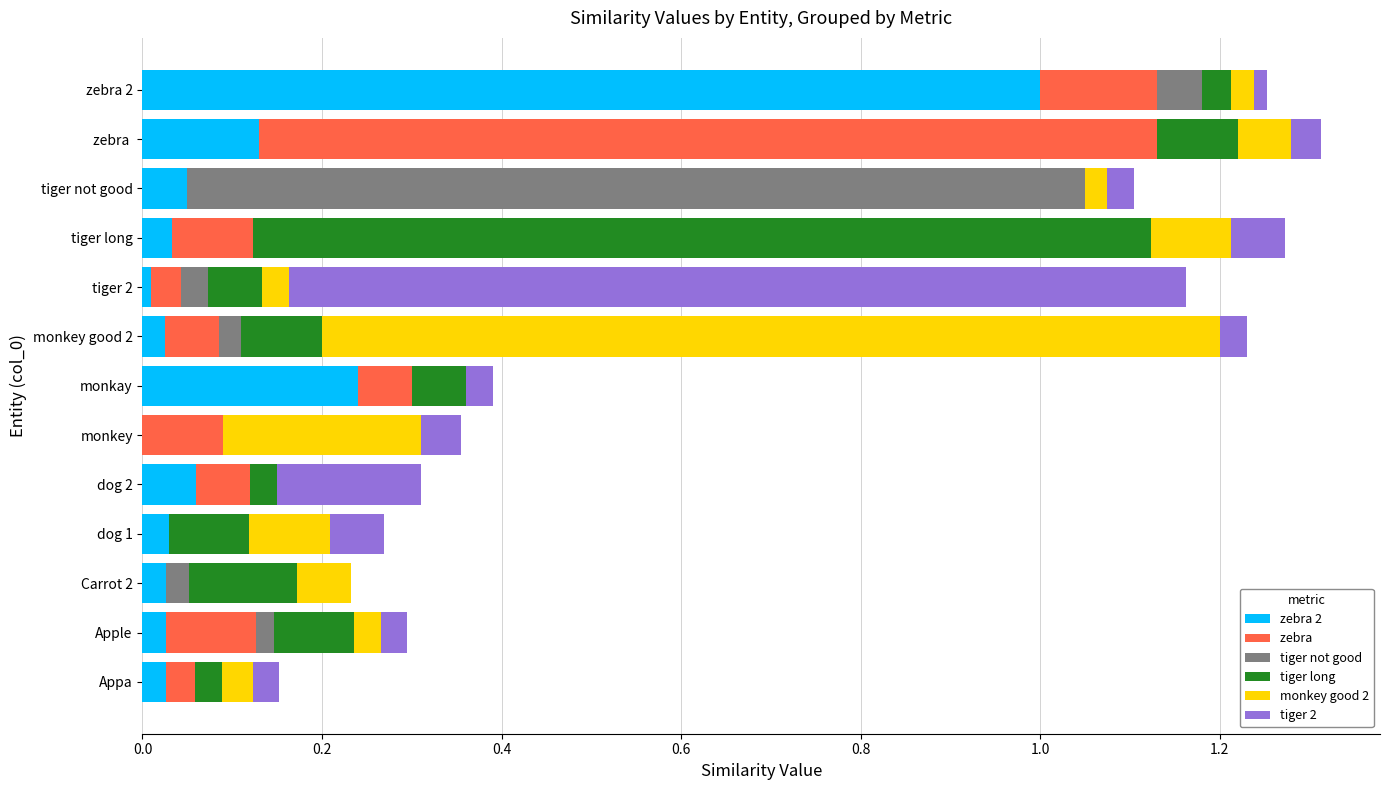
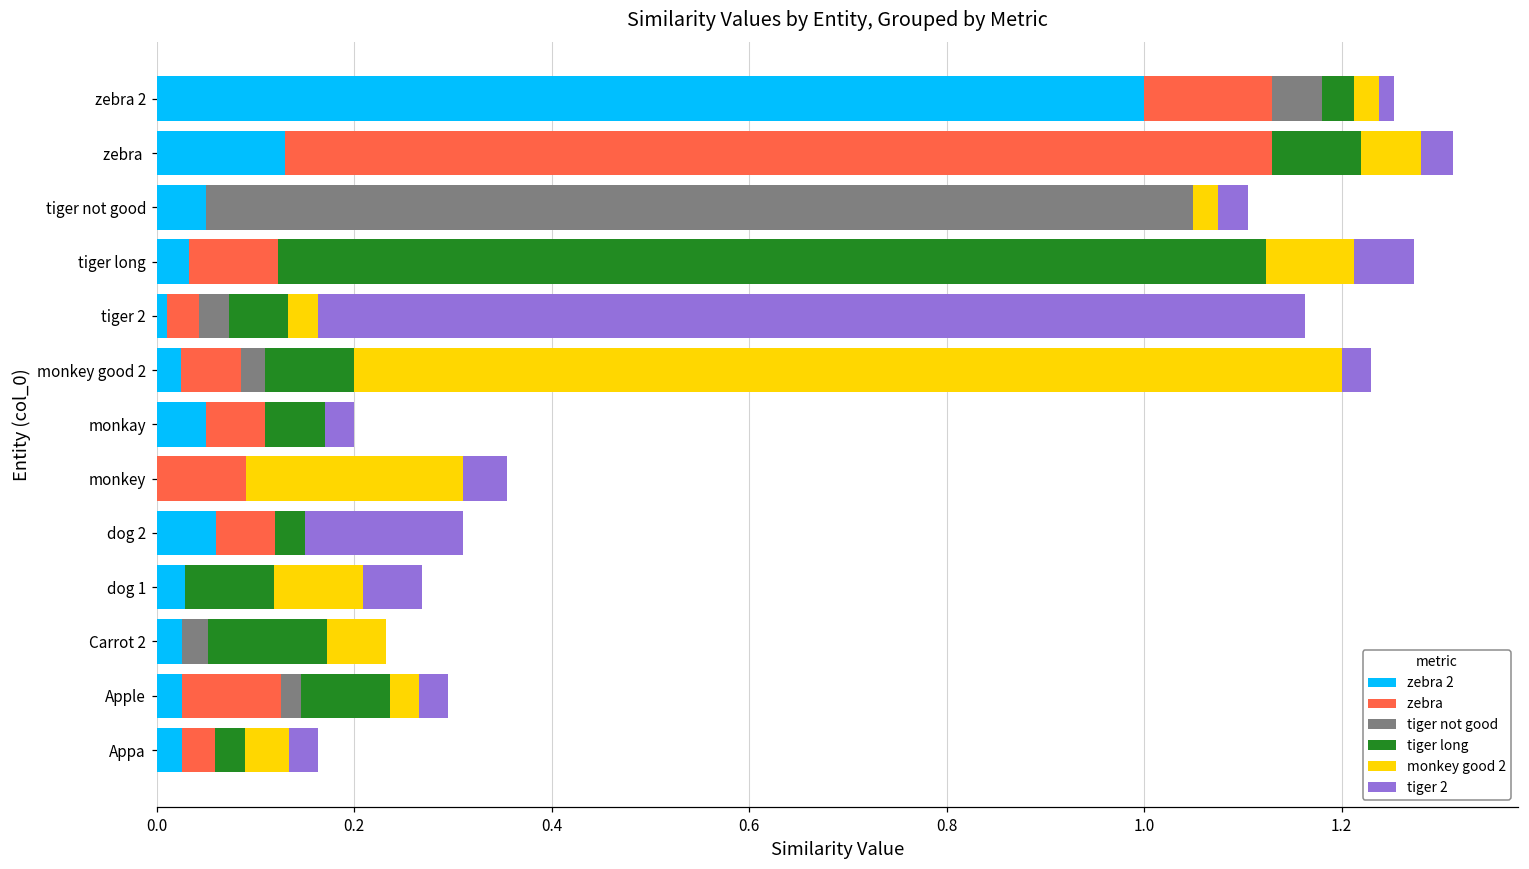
zebra 2, monkay: 0.24 -> 0.05
monkey good 2, Appa: 0.03 -> 0.05
